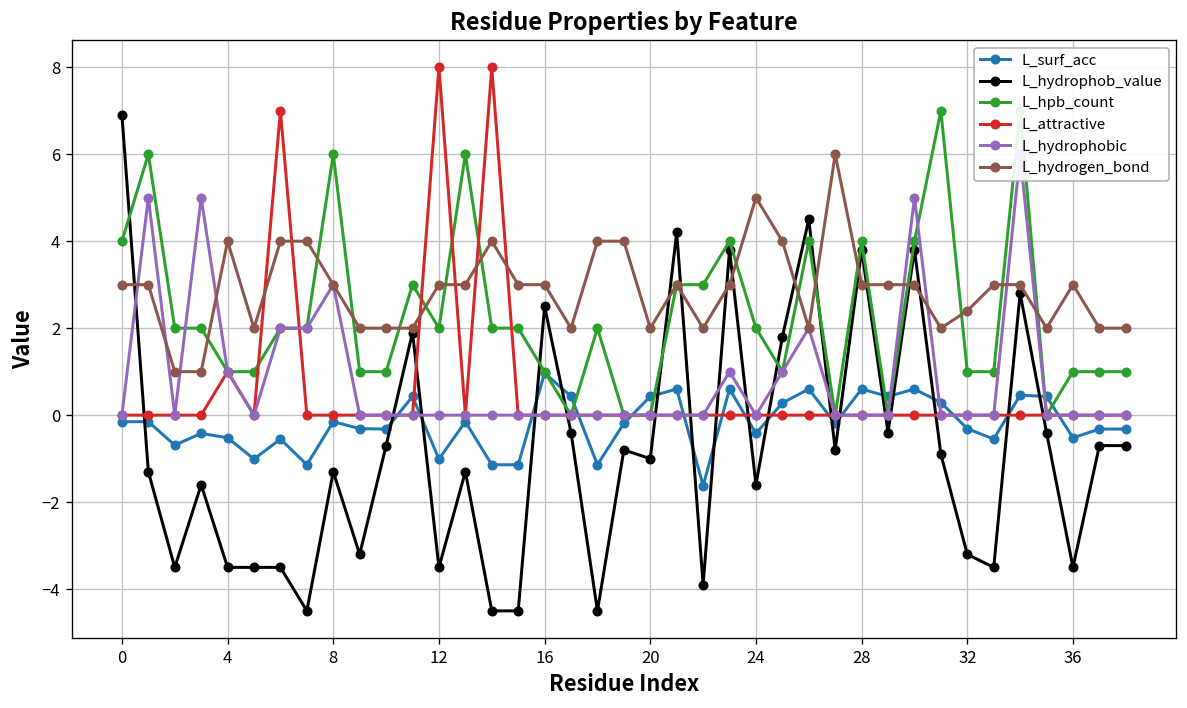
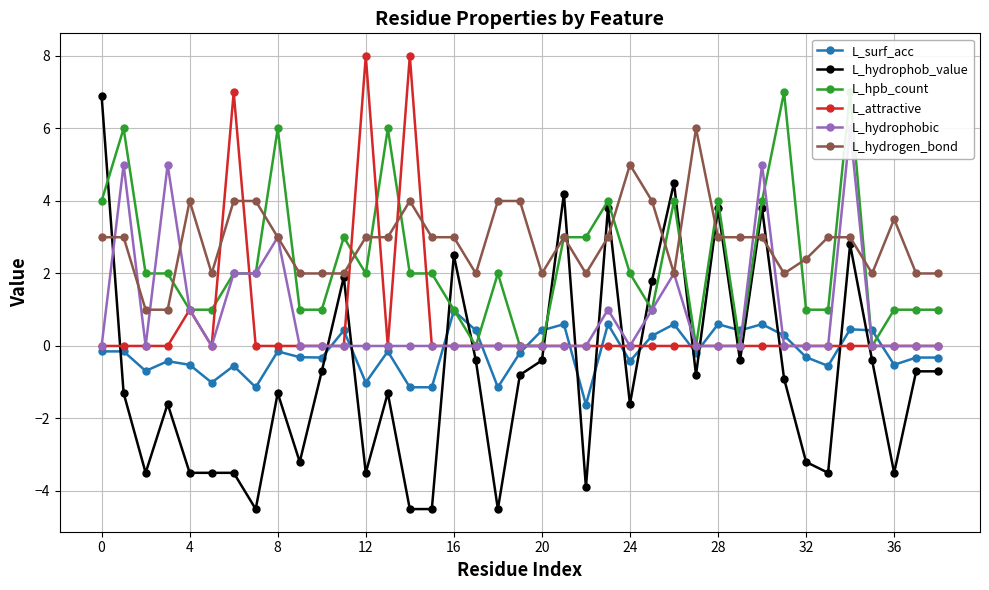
L_hydrophob_value, 20: -1.0 -> -0.4
L_hydrogen_bond, 36: 3.0 -> 3.5
